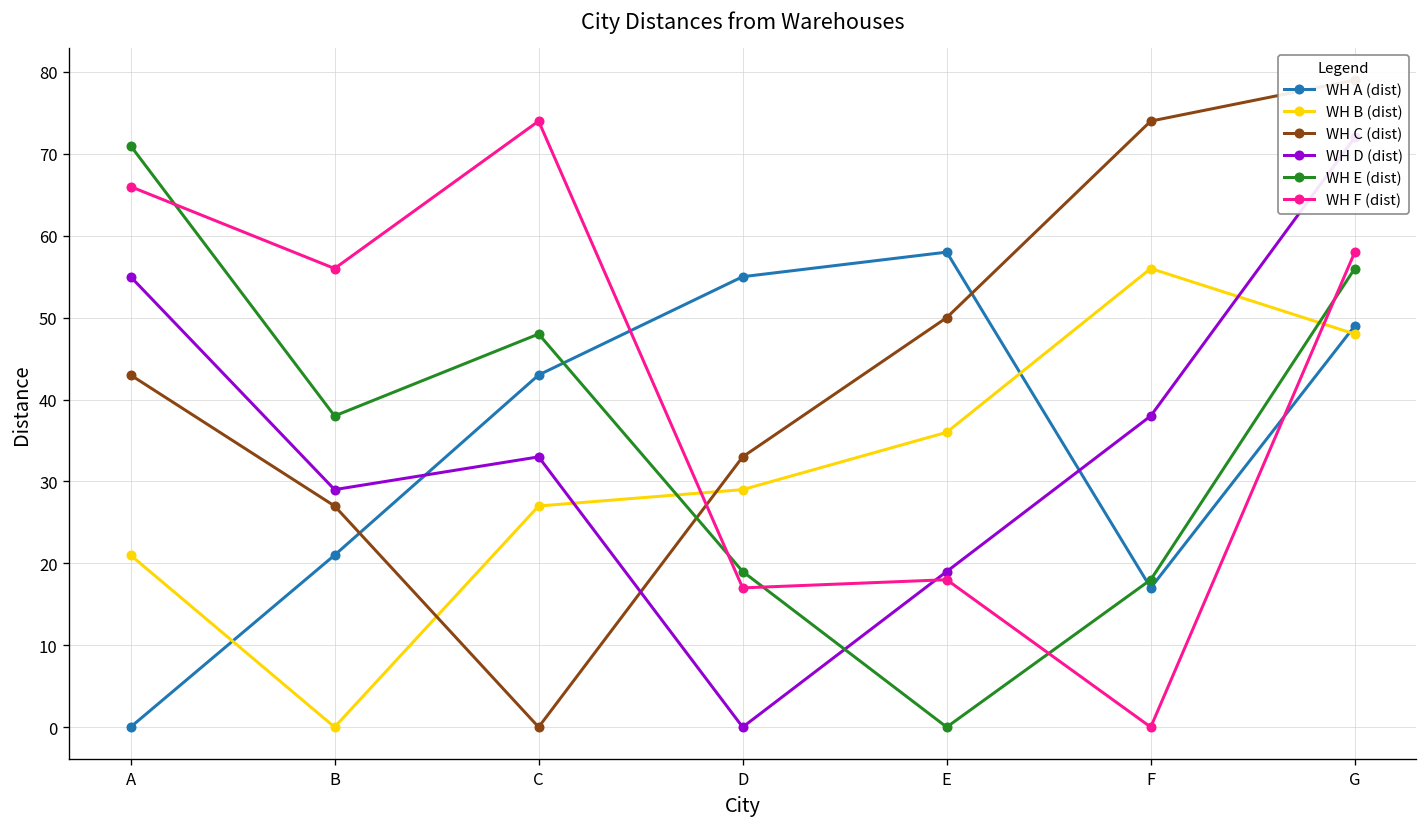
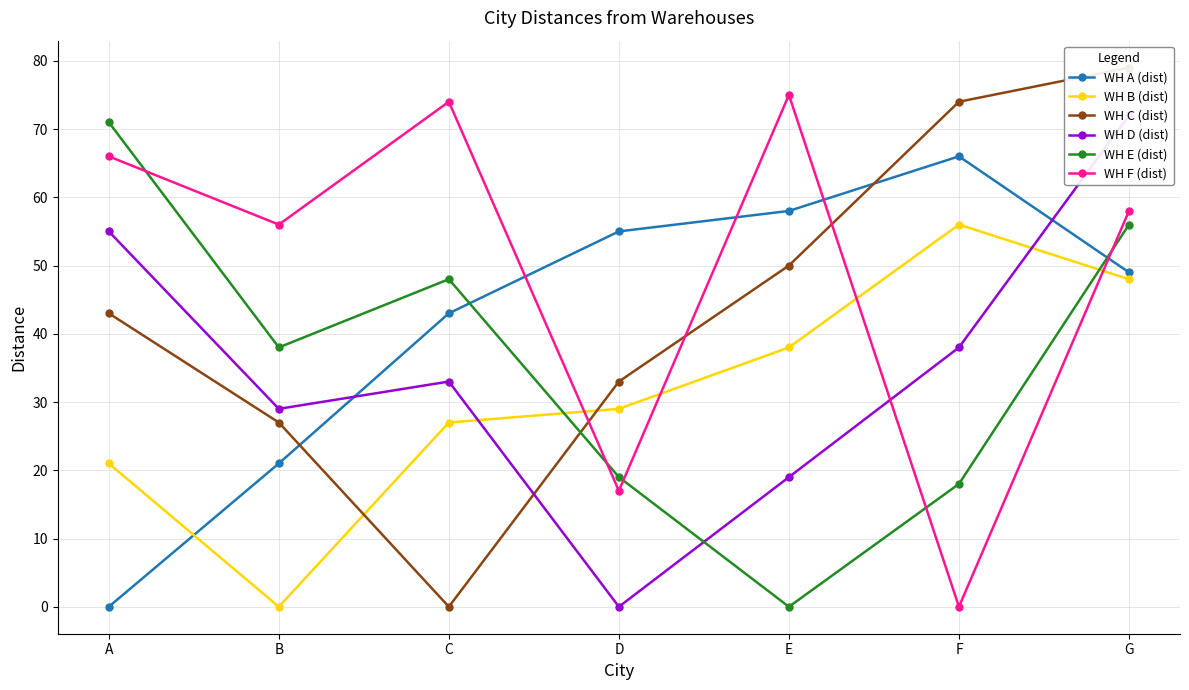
WH B (dist), E: 36 -> 38
WH F (dist), E: 18 -> 75
WH A (dist), F: 17 -> 66
